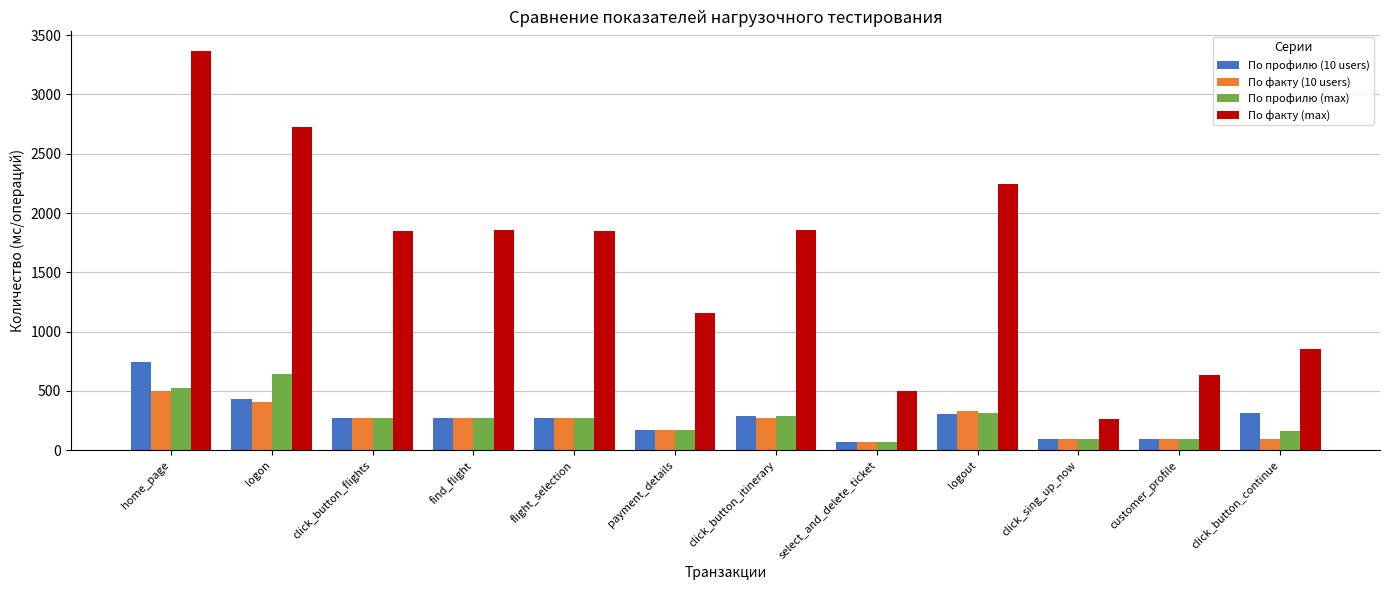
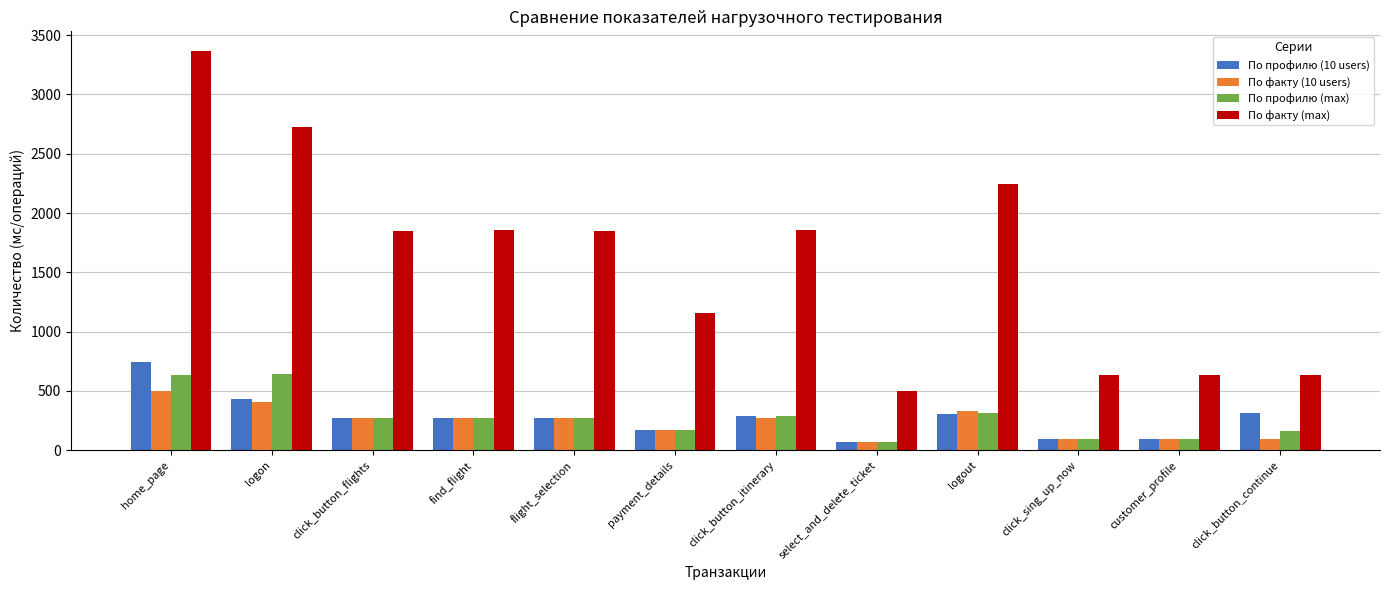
По профилю (max), home_page: 520 -> 630
По факту (max), click_sing_up_now: 260 -> 630
По факту (max), click_button_continue: 850 -> 630
